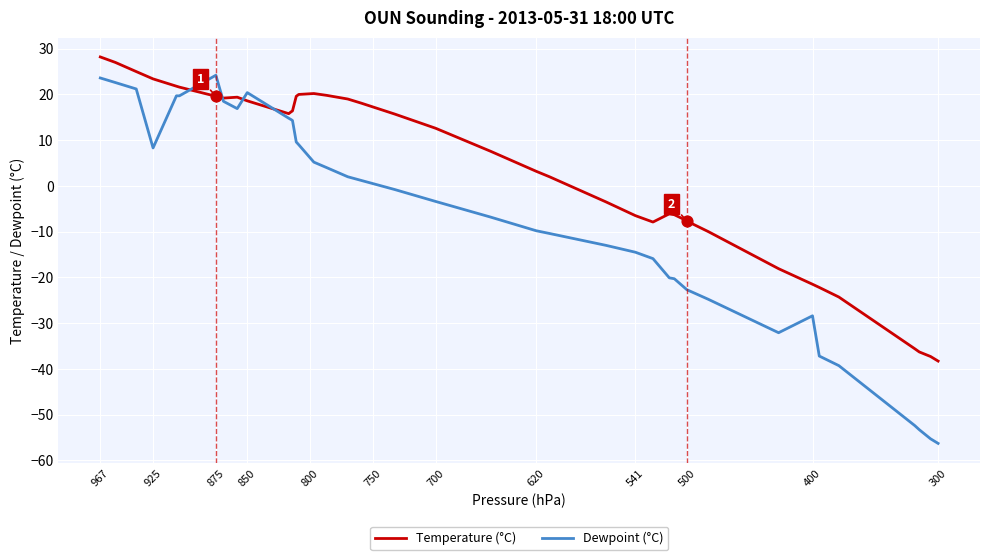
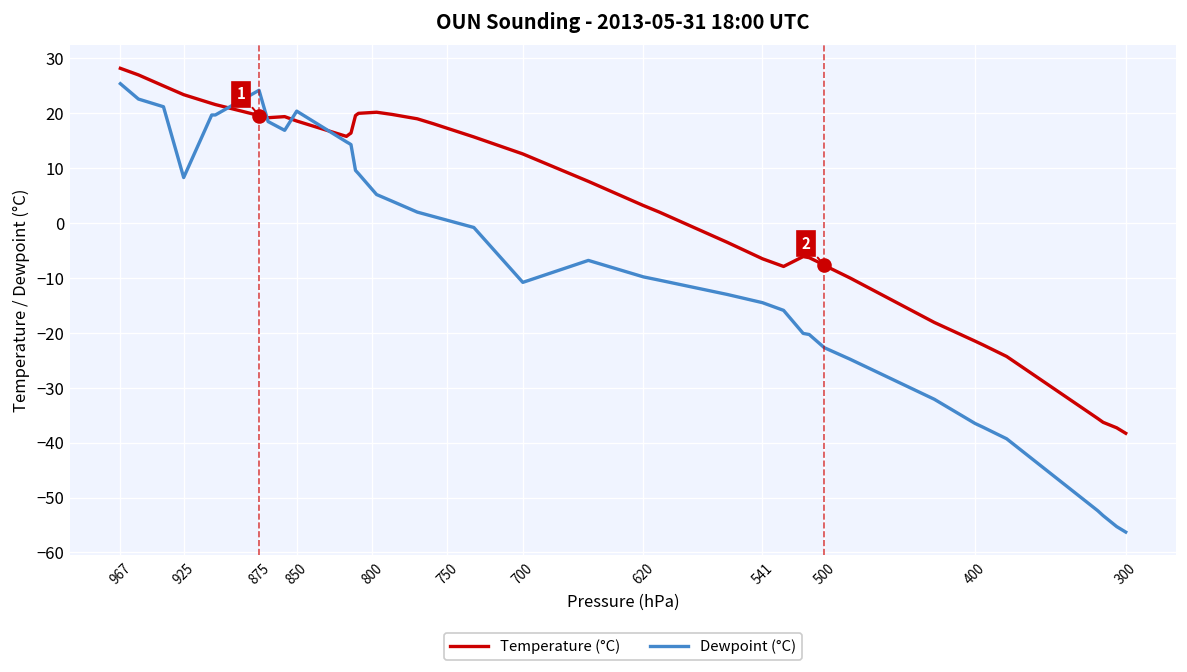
Dewpoint (°C), 967: 24 -> 25
Dewpoint (°C), 700: -3 -> -11
Dewpoint (°C), 400: -28 -> -37
